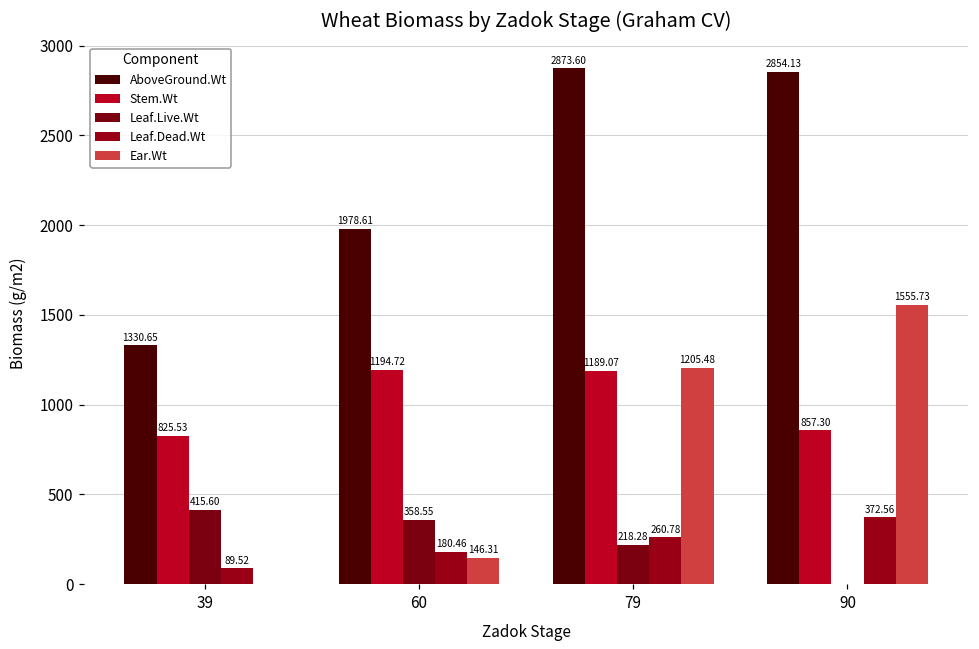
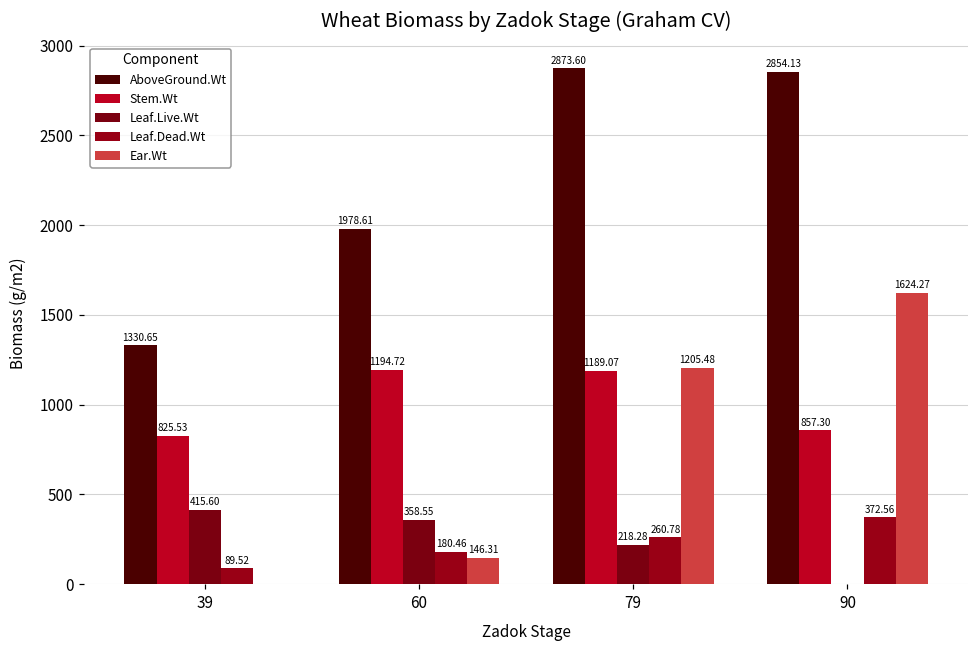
Ear.Wt, 90: 1555.73 -> 1624.27
